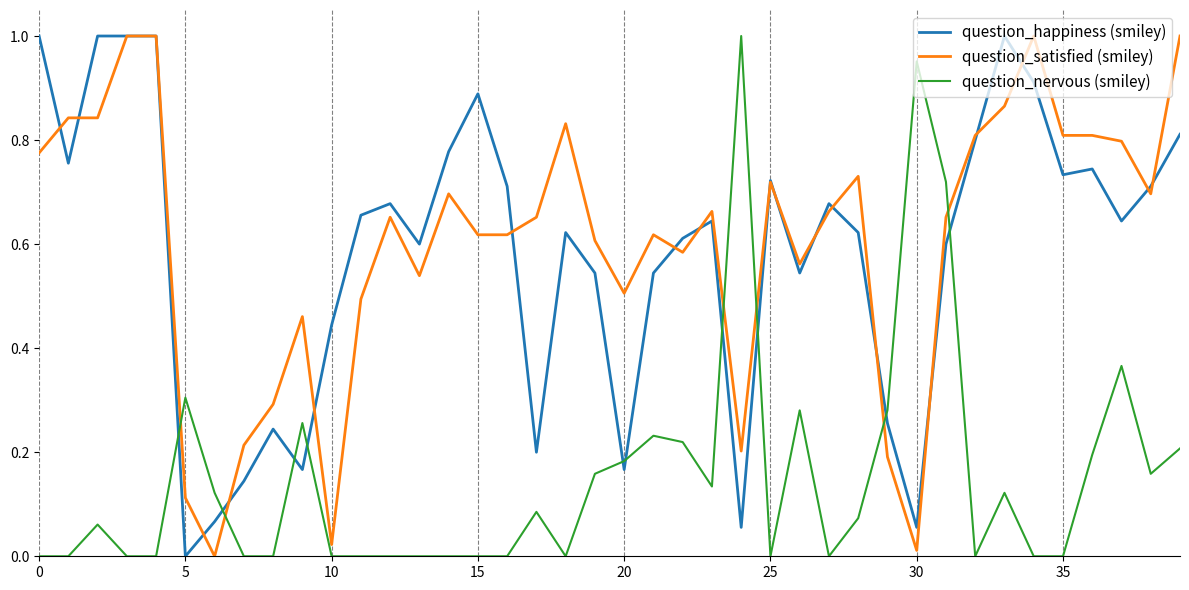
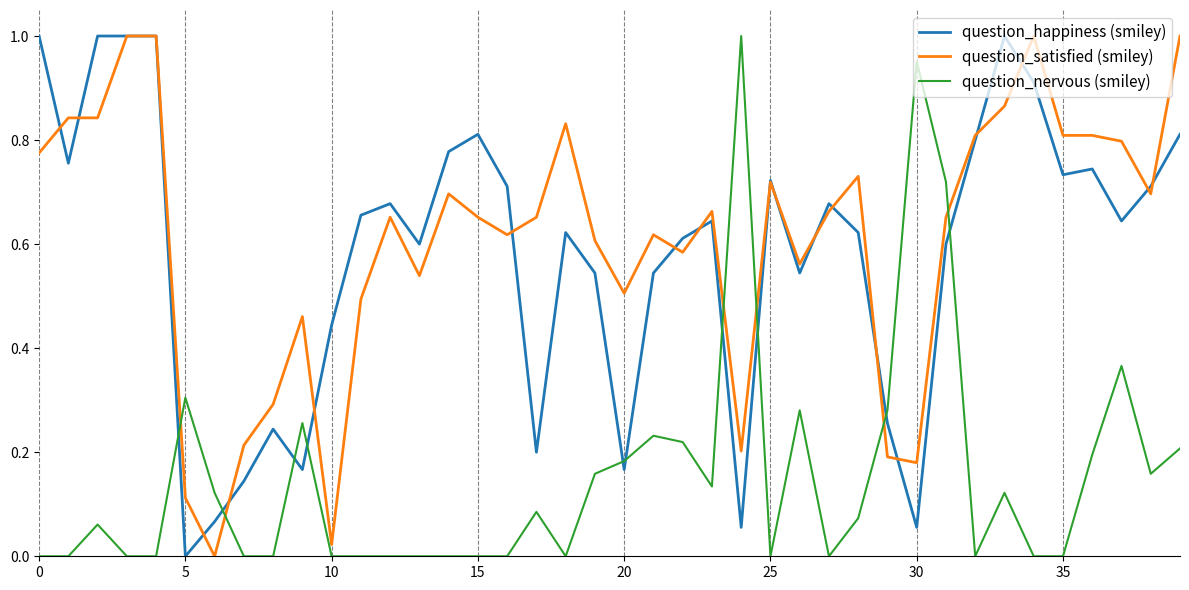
question_happiness (smiley), 15: 0.89 -> 0.81
question_satisfied (smiley), 15: 0.62 -> 0.65
question_satisfied (smiley), 30: 0.01 -> 0.18
